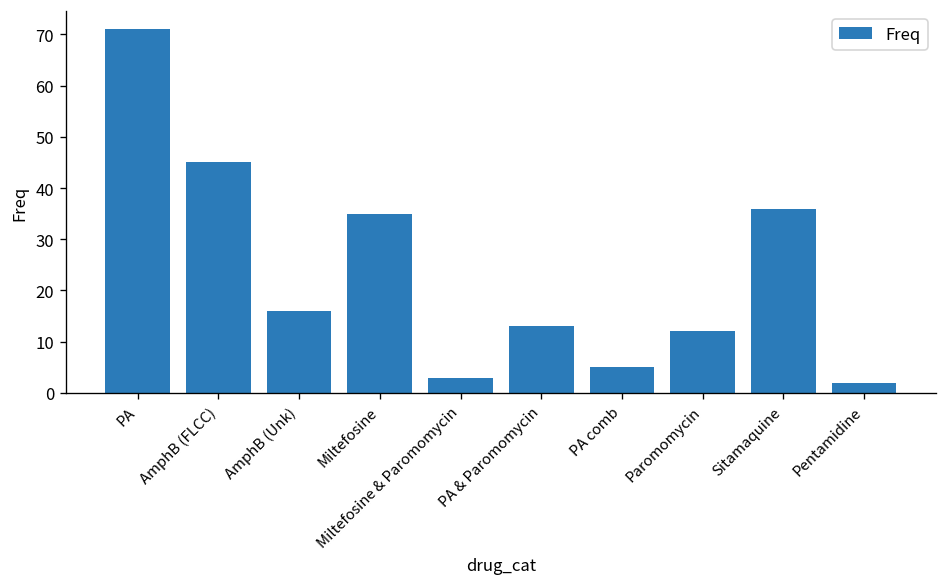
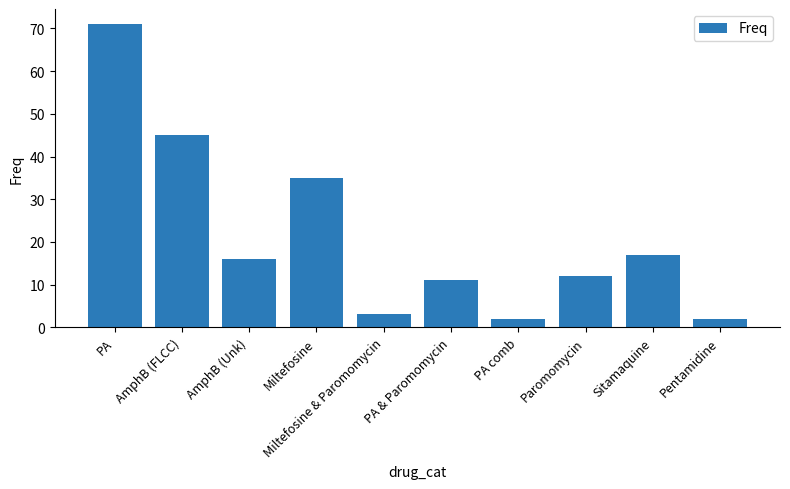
PA & Paromomycin: 13 -> 11
PA comb: 5 -> 2
Sitamaquine: 36 -> 17
